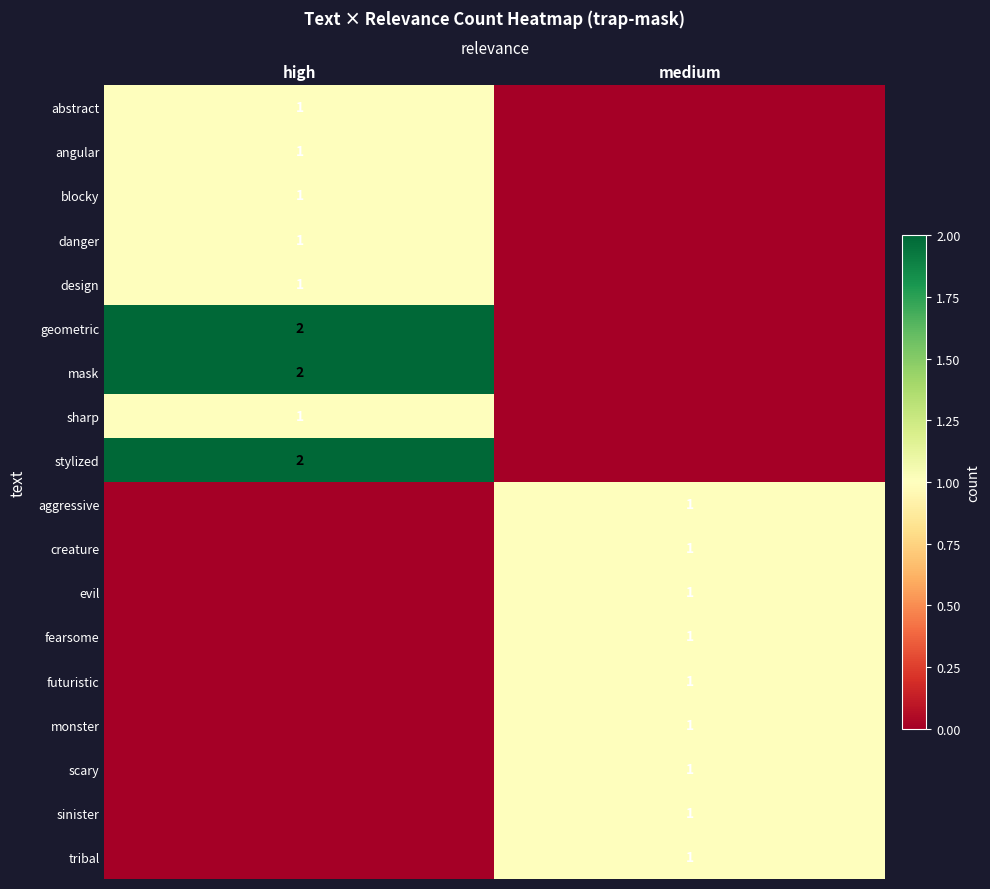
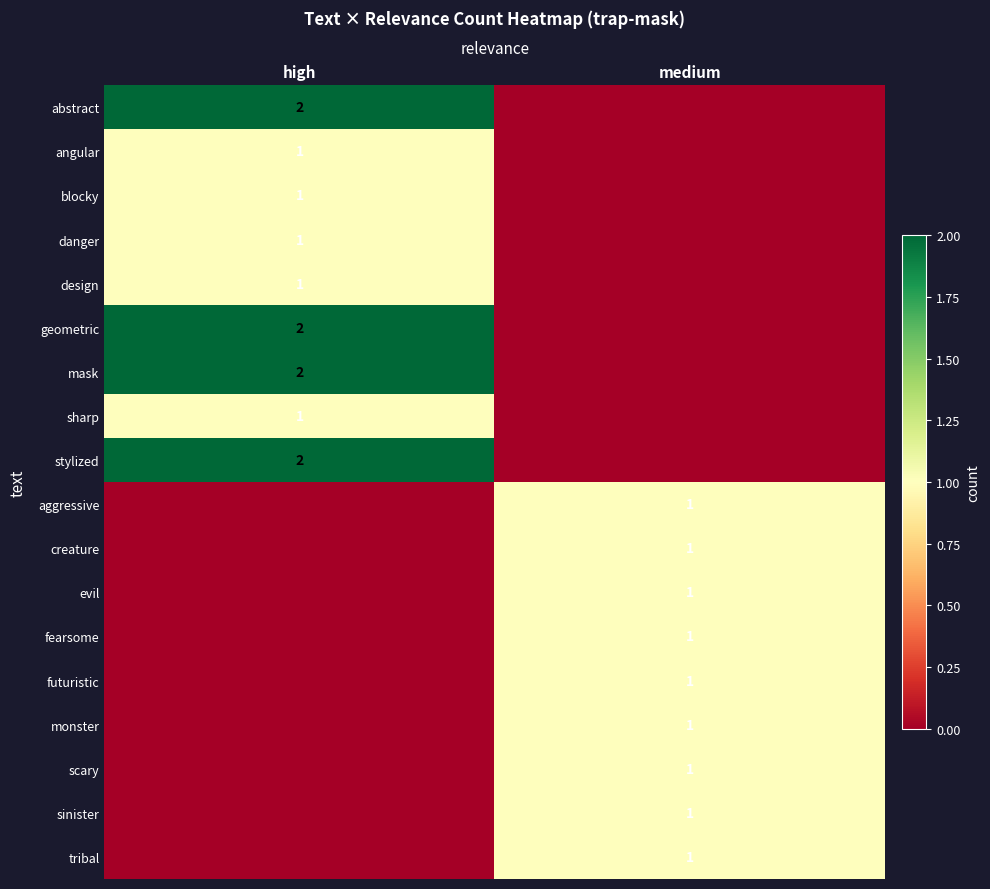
abstract, high: 1 -> 2
